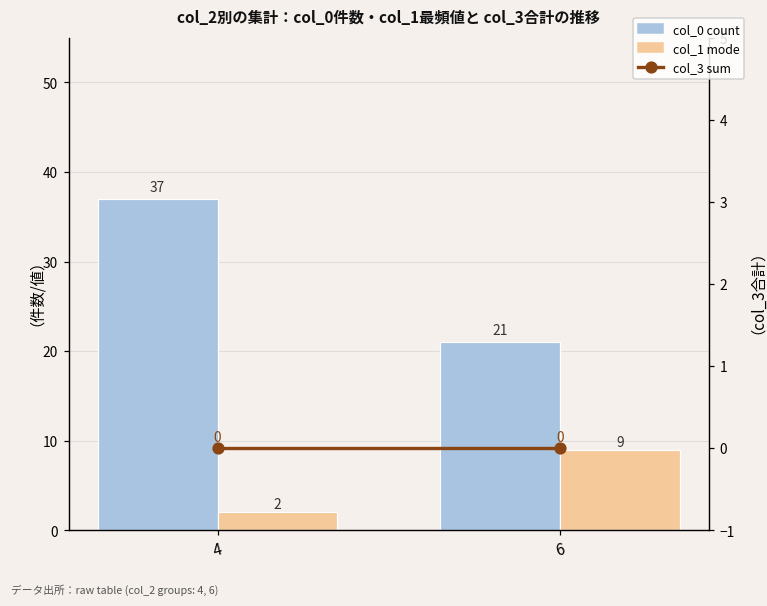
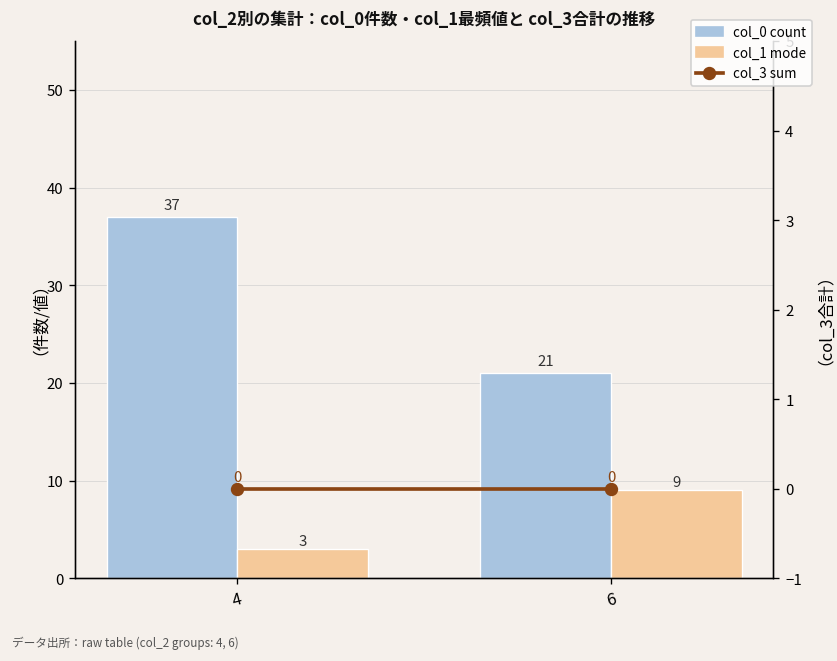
col_1 mode, 4: 2 -> 3
